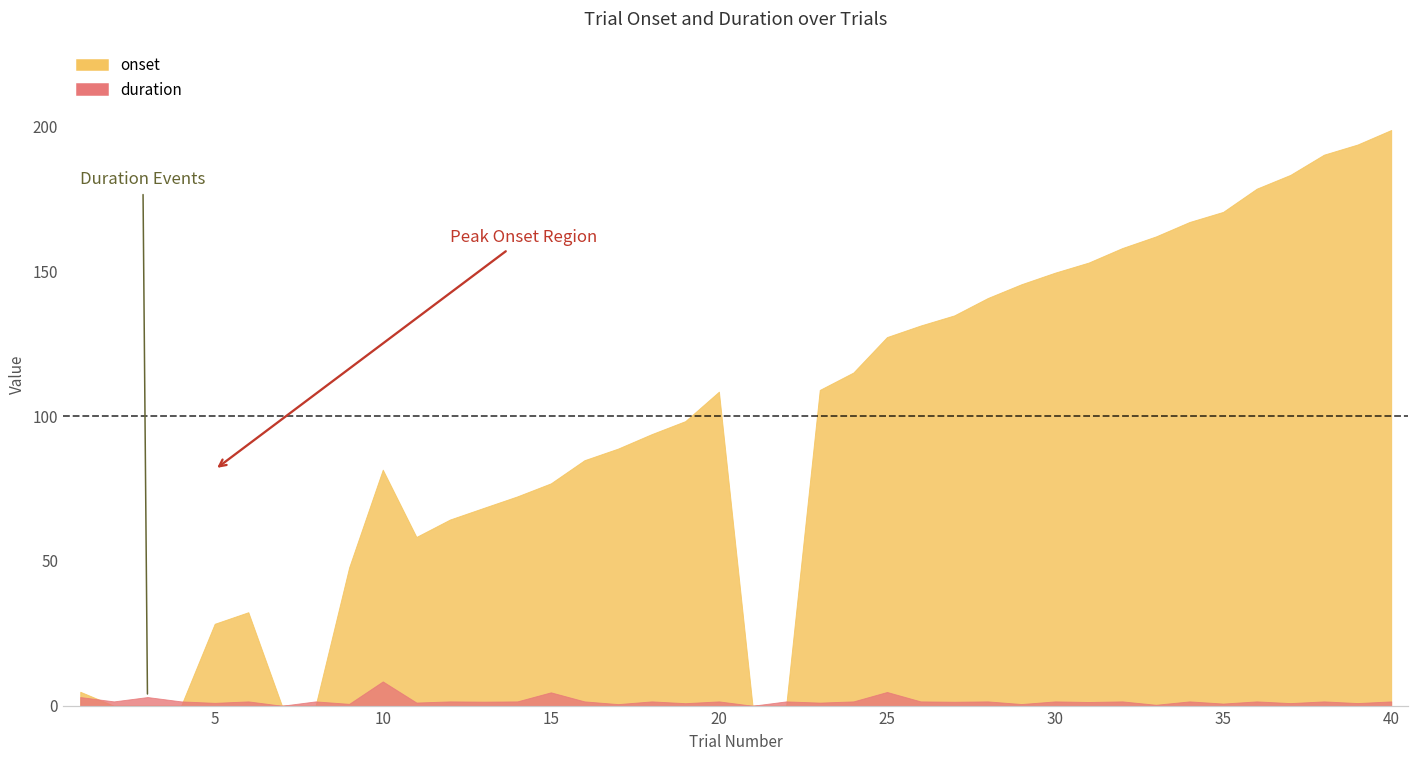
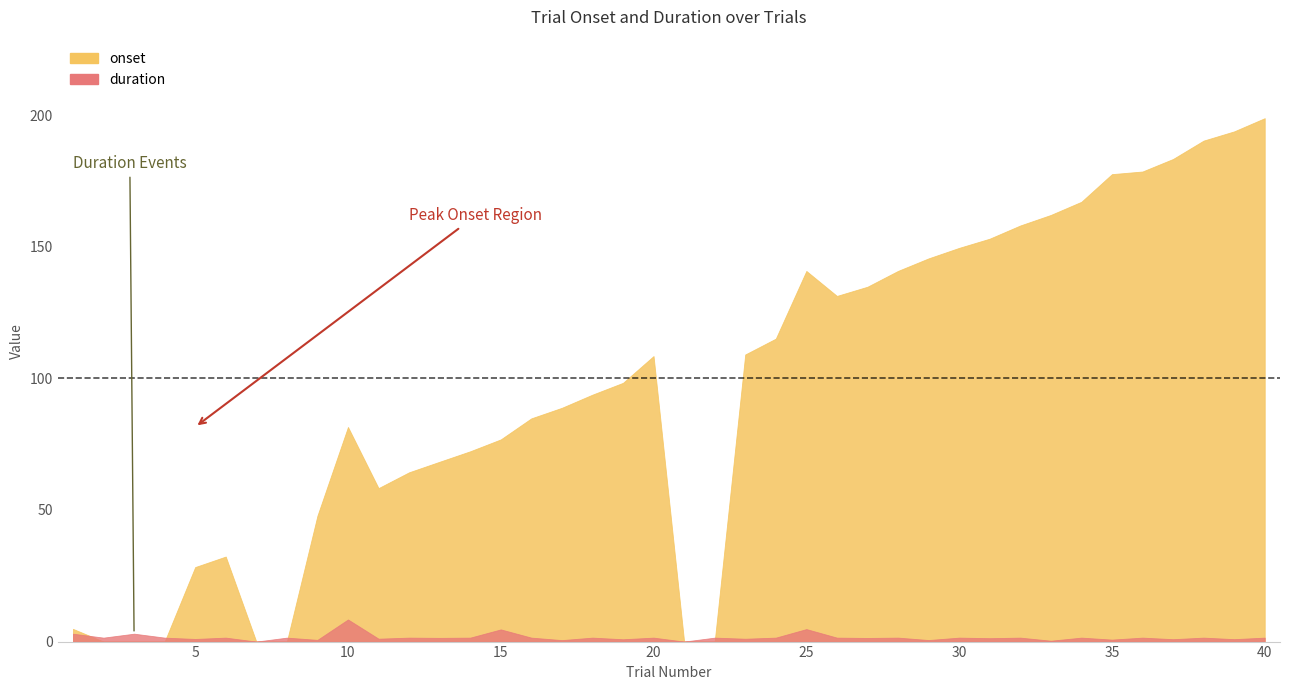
onset, 25: 127 -> 141
onset, 35: 171 -> 178
